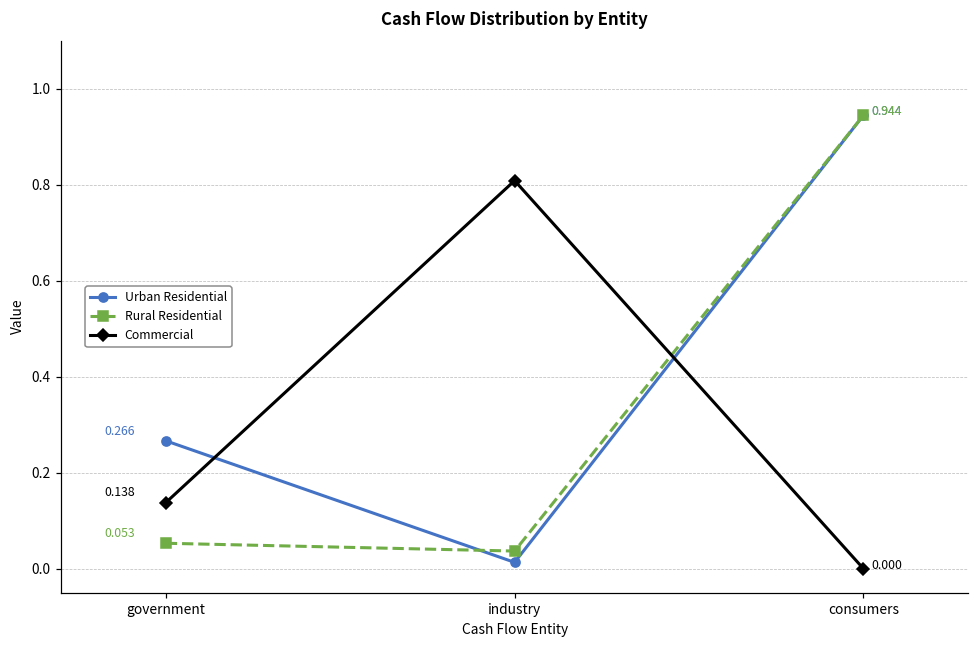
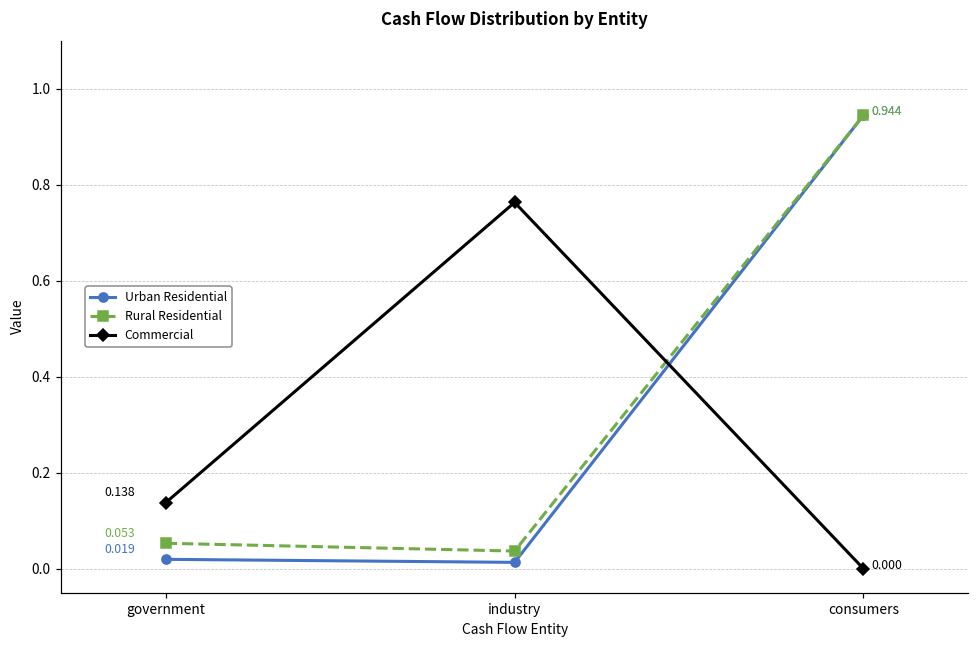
Urban Residential, government: 0.266 -> 0.019
Commercial, industry: 0.81 -> 0.76
